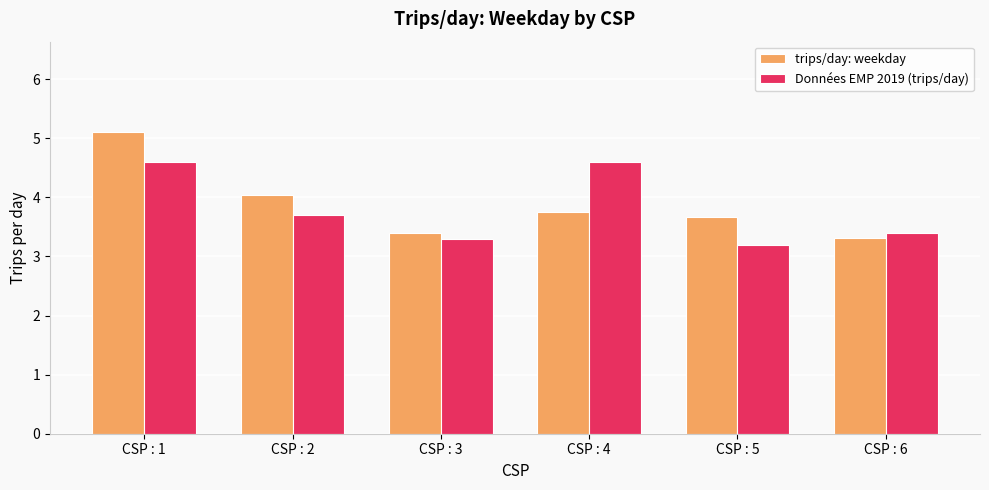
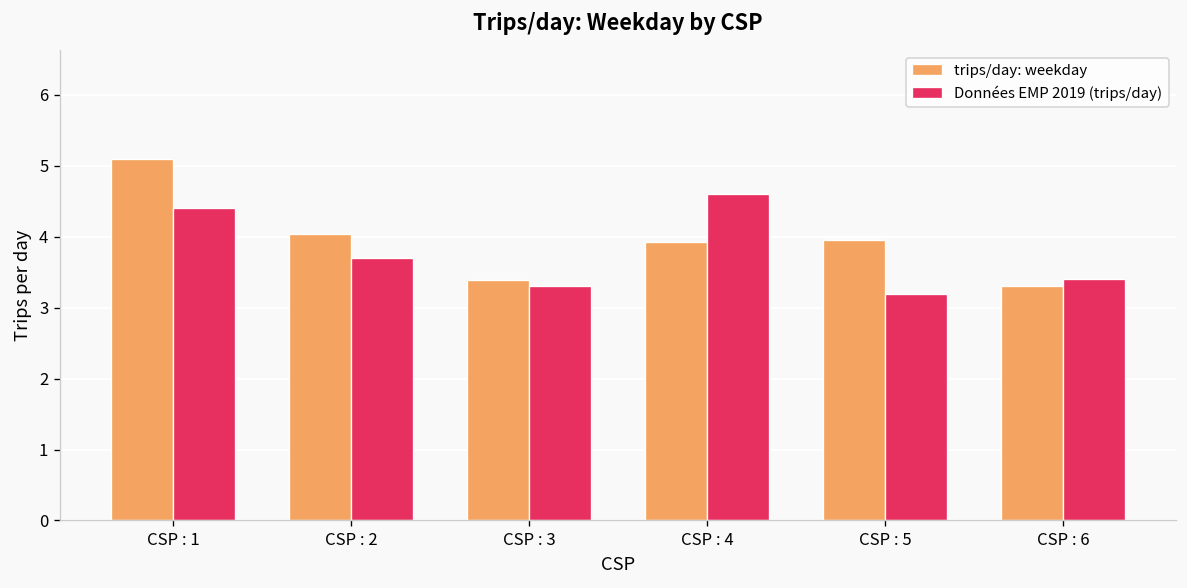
Données EMP 2019 (trips/day), CSP : 1: 4.6 -> 4.4
trips/day: weekday, CSP : 4: 3.8 -> 3.9
trips/day: weekday, CSP : 5: 3.7 -> 4.0
